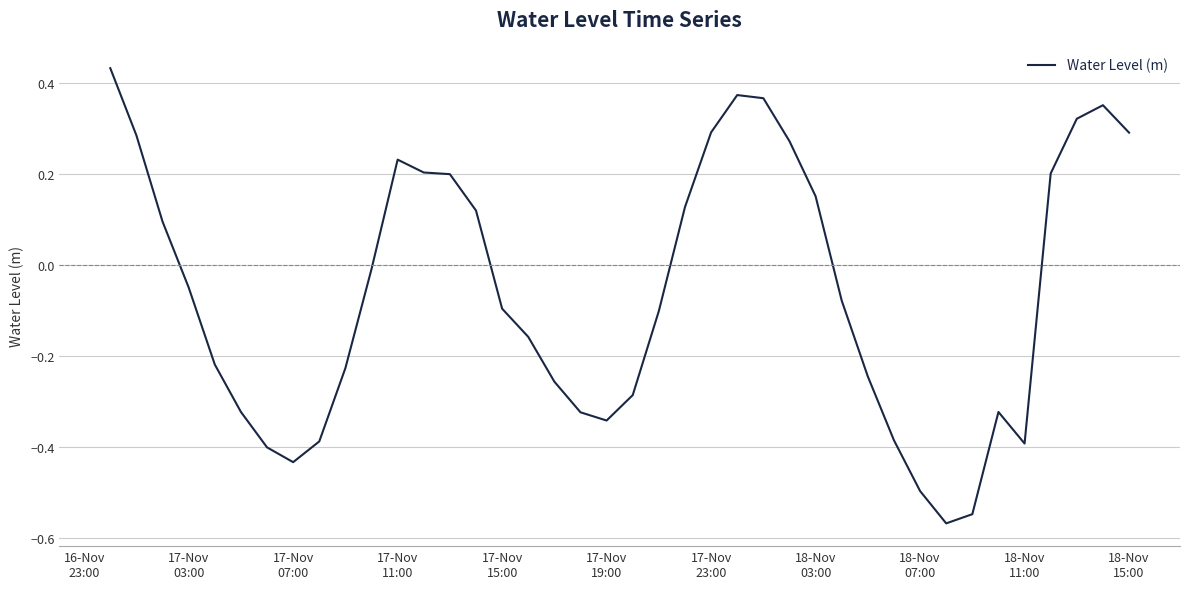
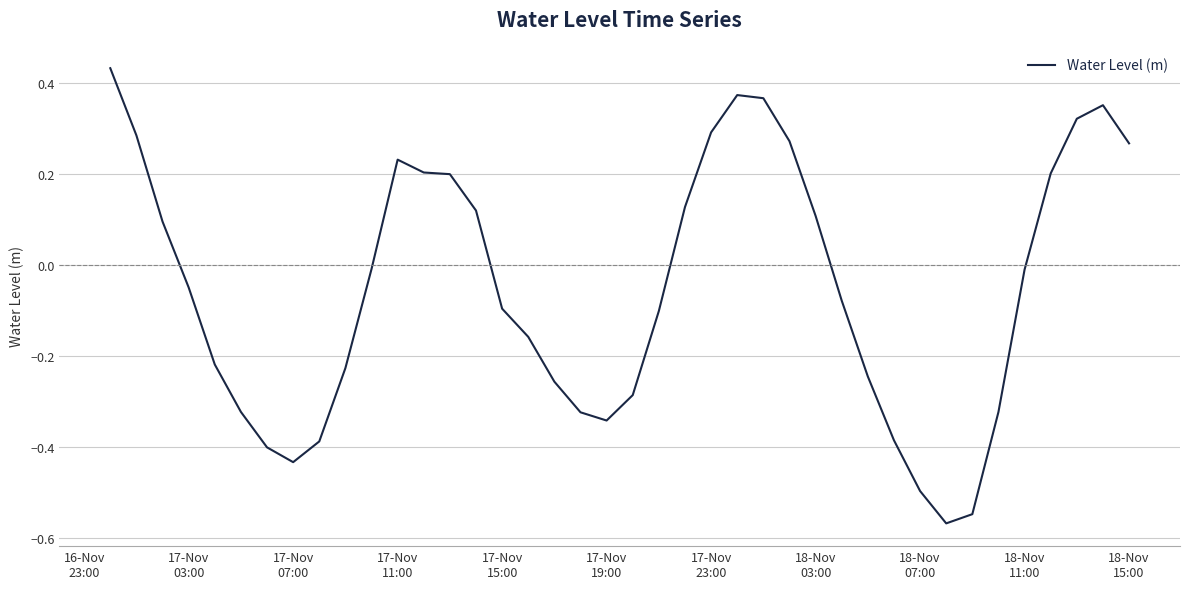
18-Nov 03:00: 0.15 -> 0.11
18-Nov 11:00: -0.39 -> -0.01
18-Nov 15:00: 0.29 -> 0.27
